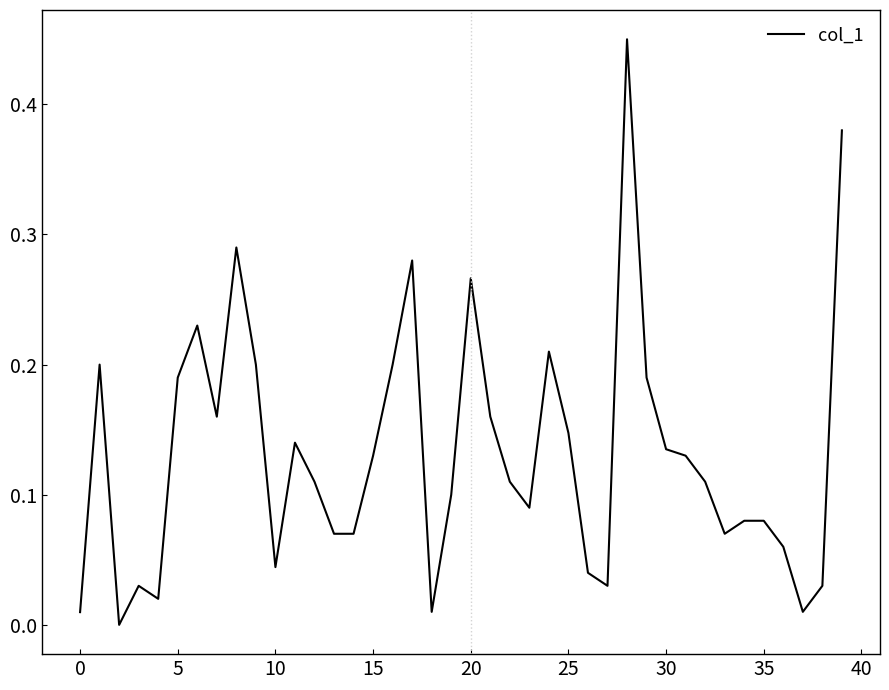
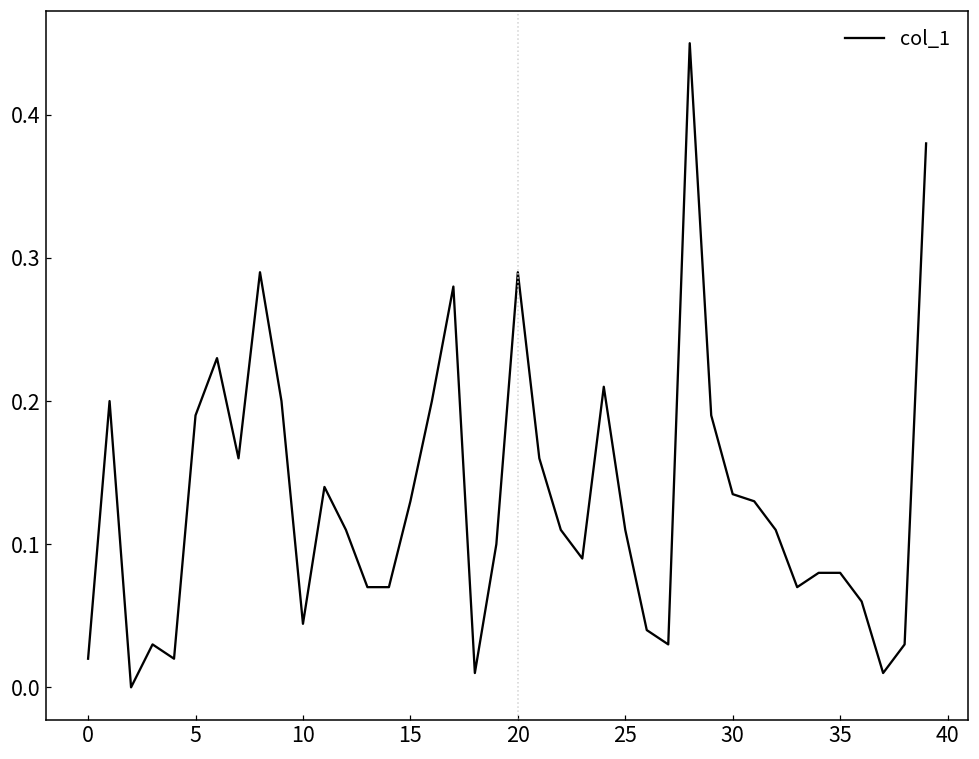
0: 0.010 -> 0.020
20: 0.266 -> 0.290
25: 0.147 -> 0.110
